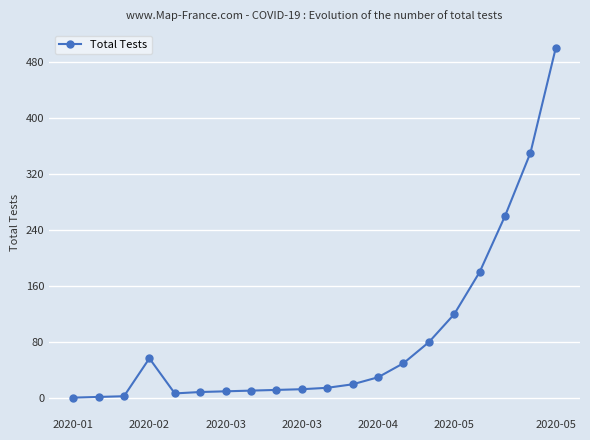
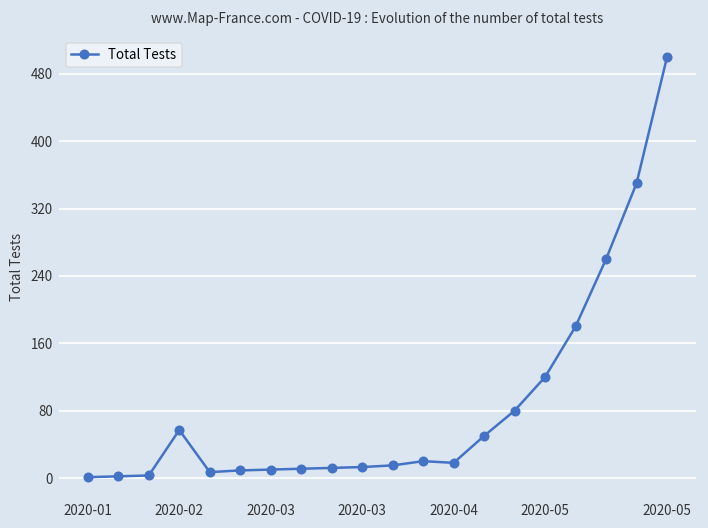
2020-04: 30 -> 20
